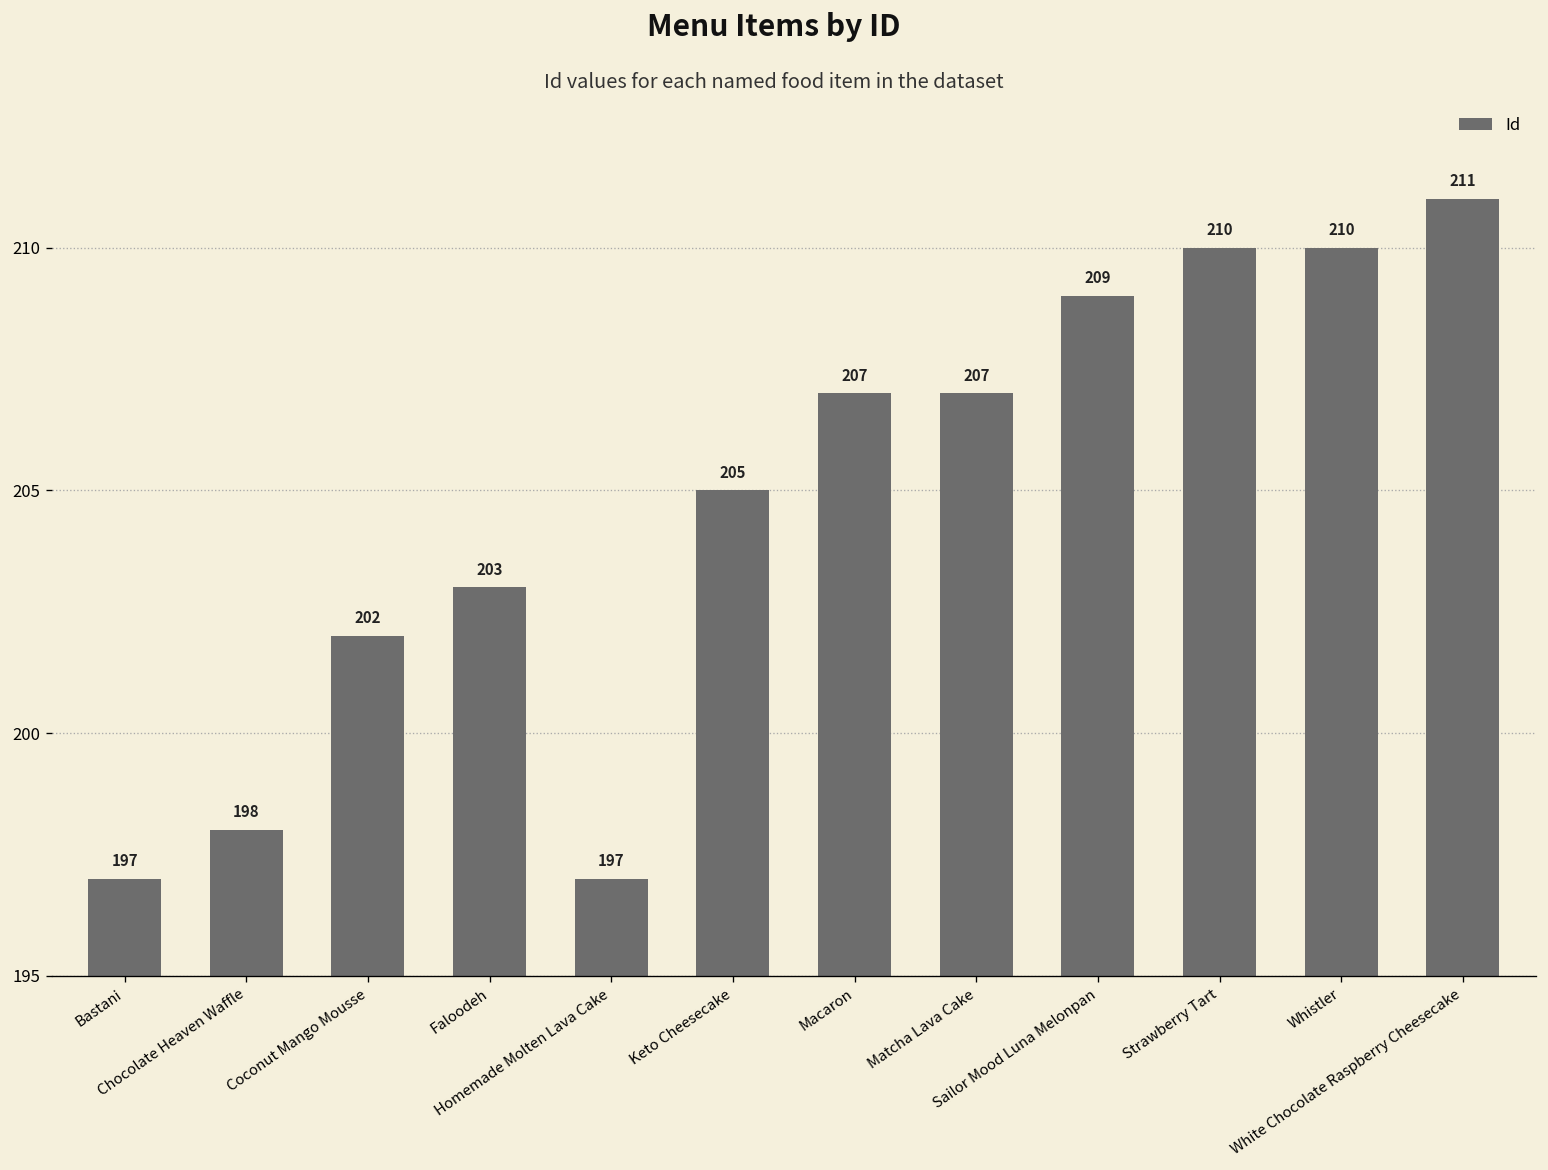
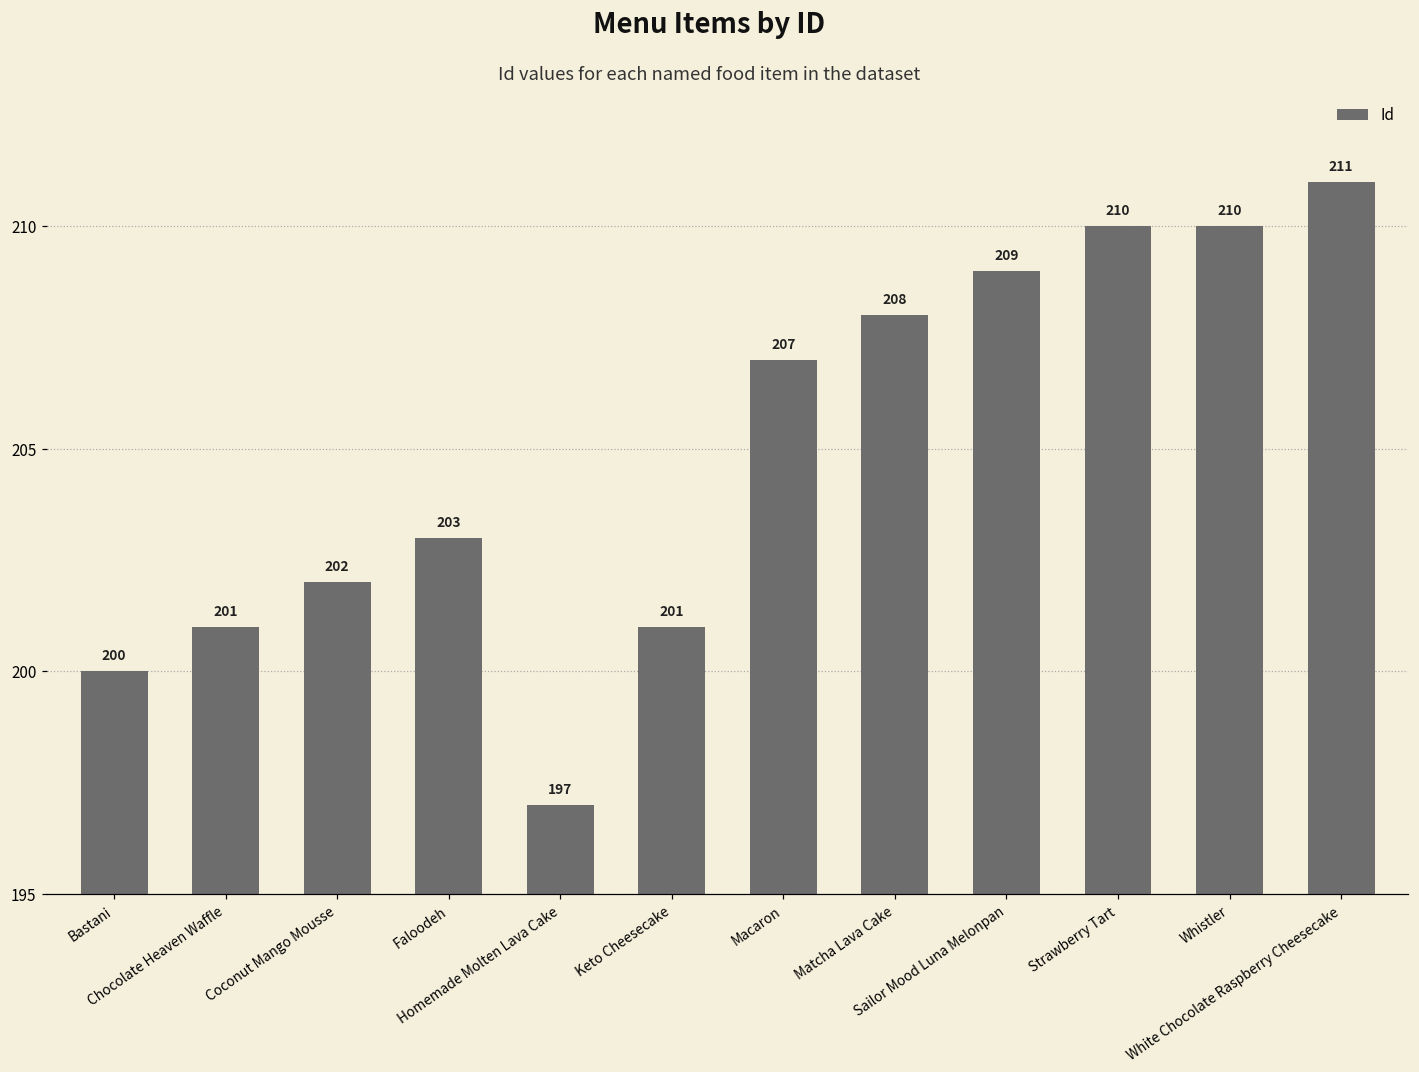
Bastani: 197 -> 200
Chocolate Heaven Waffle: 198 -> 201
Keto Cheesecake: 205 -> 201
Matcha Lava Cake: 207 -> 208
